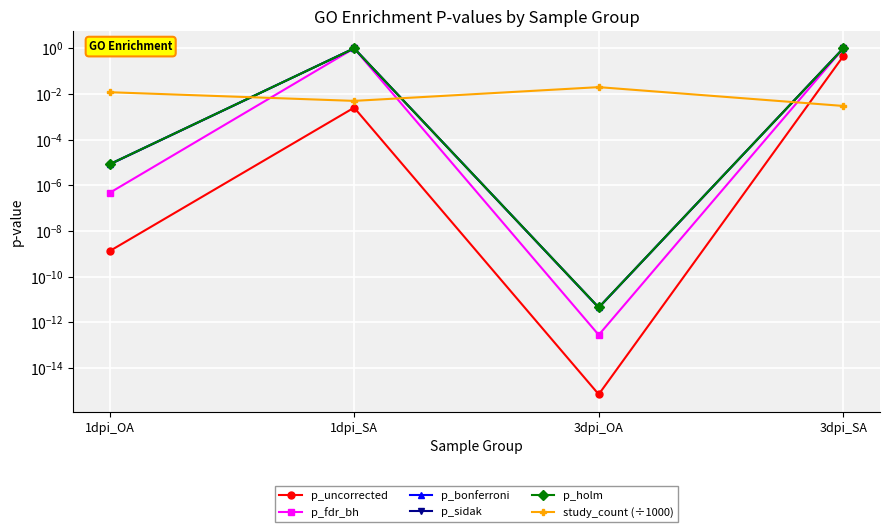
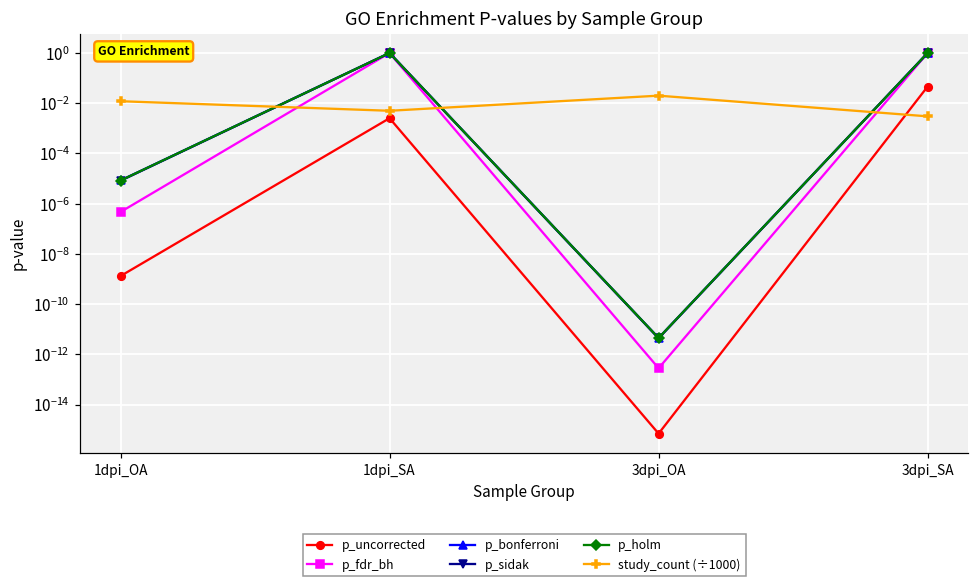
p_uncorrected, 3dpi_SA: 0.5 -> 0.05
